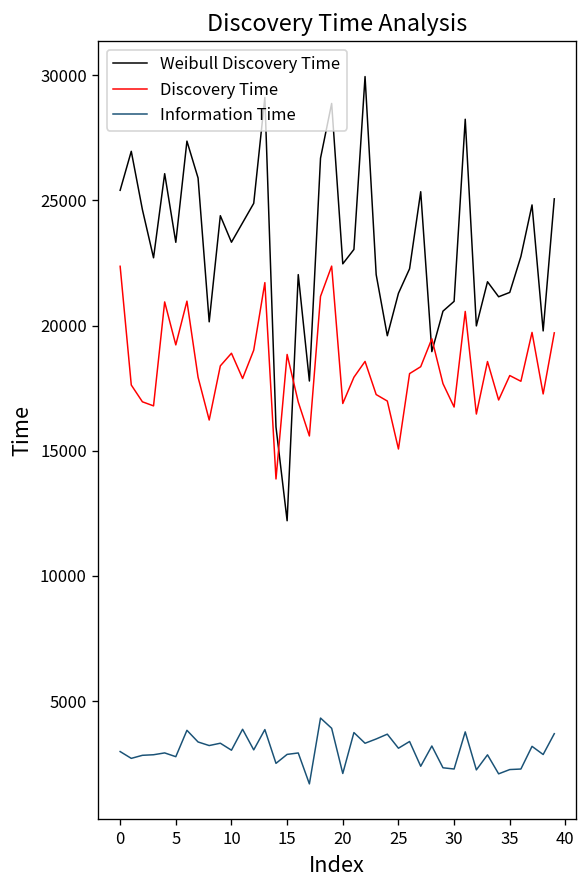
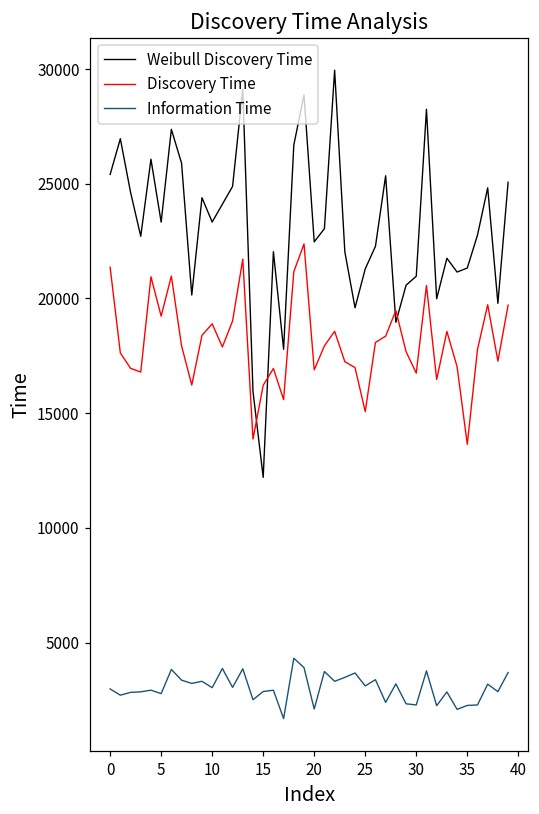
Discovery Time, 0: 22400 -> 21400
Discovery Time, 15: 18800 -> 16200
Discovery Time, 35: 18000 -> 13600
